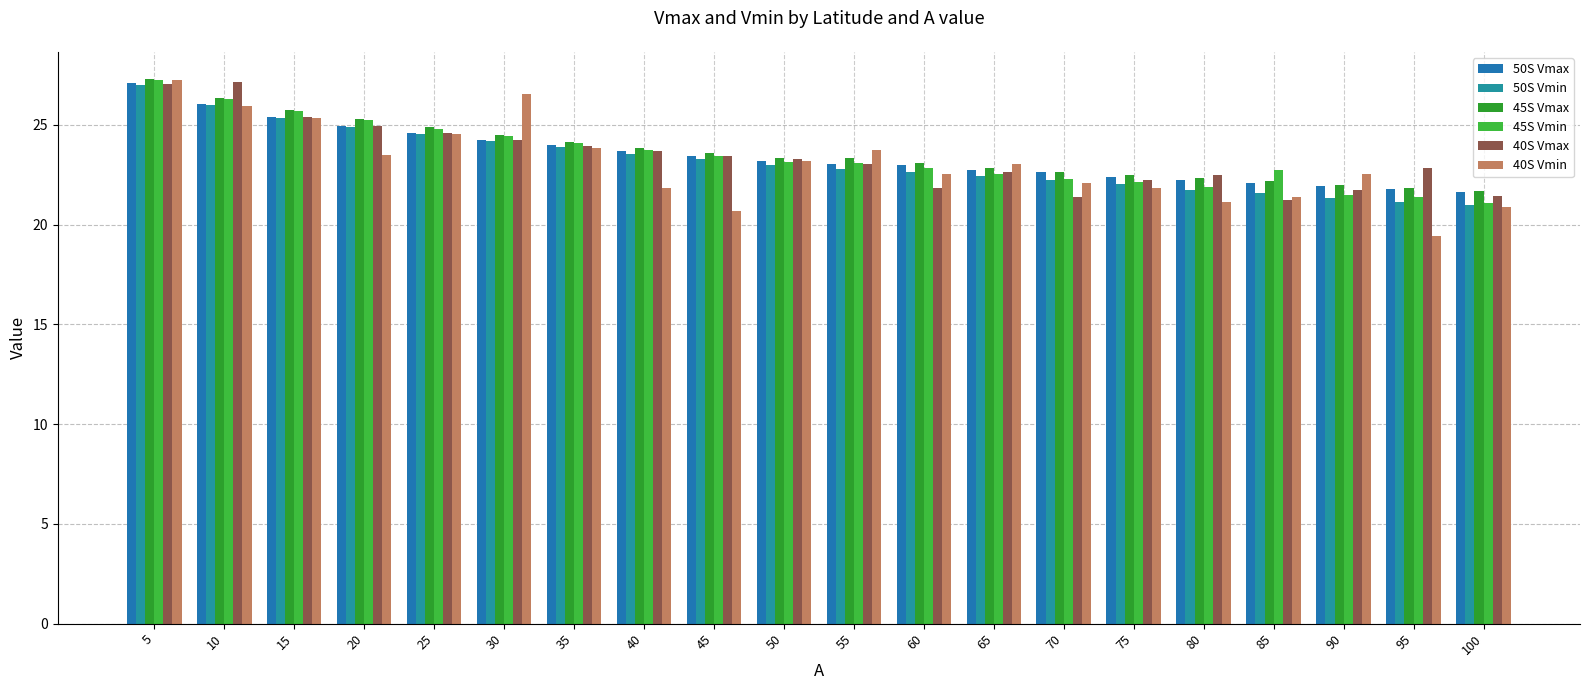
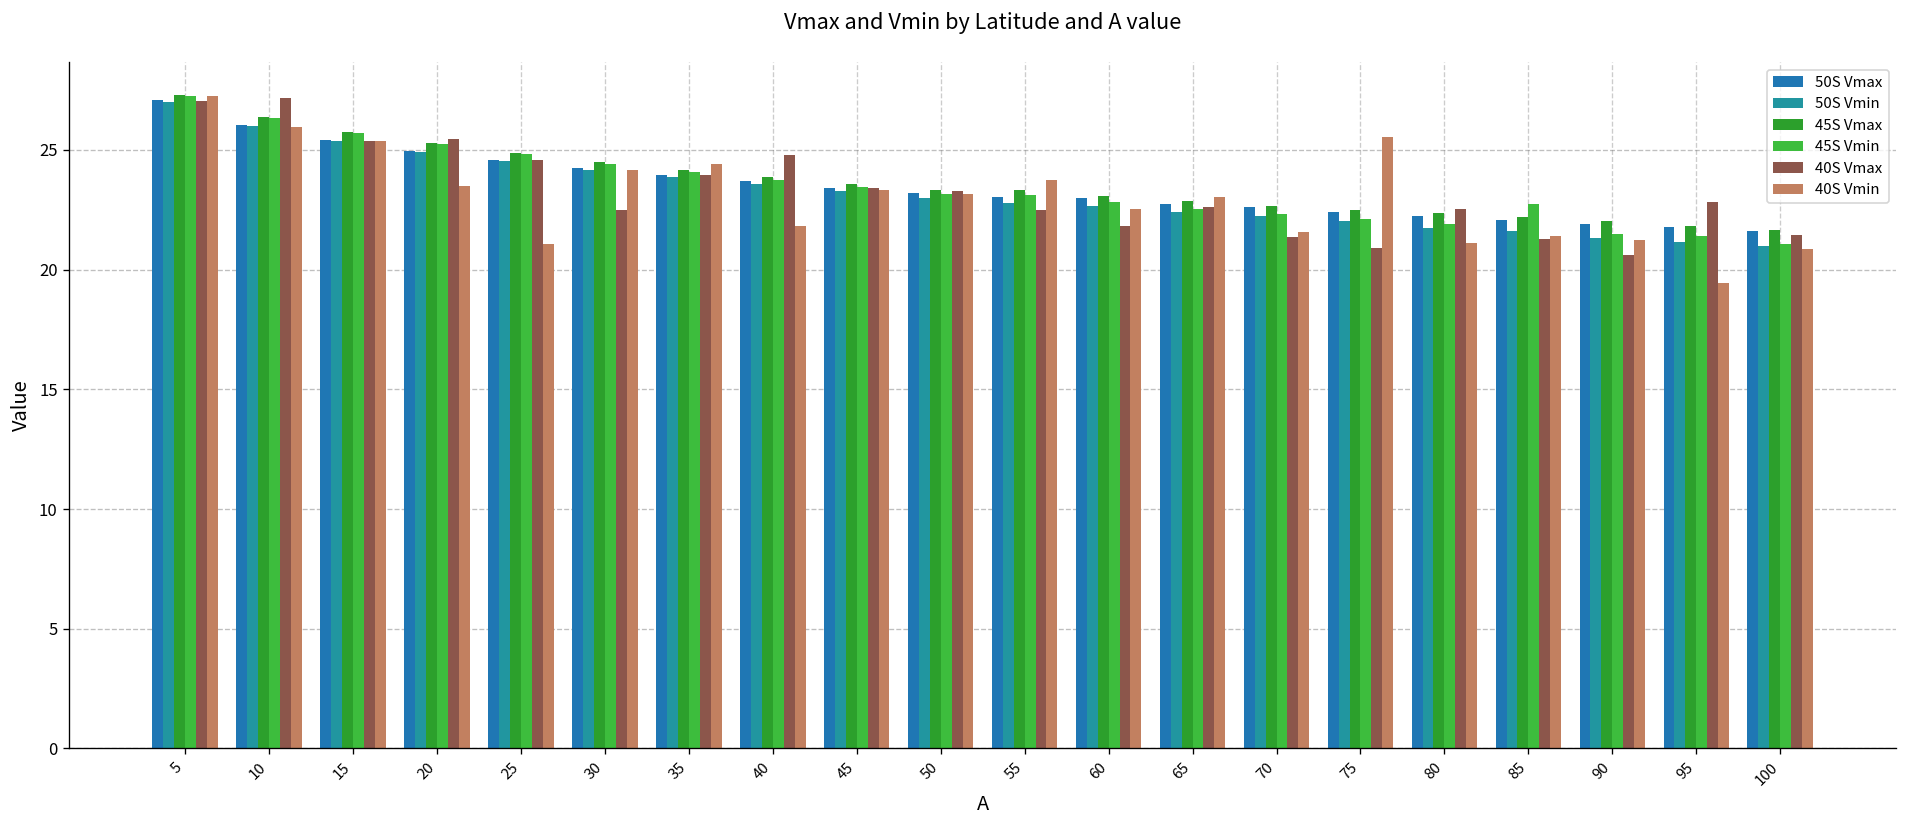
40S Vmax, 20: 24.9 -> 25.4
40S Vmin, 25: 24.5 -> 21.1
40S Vmax, 30: 24.3 -> 22.5
40S Vmin, 30: 26.6 -> 24.2
40S Vmin, 35: 23.9 -> 24.4
40S Vmax, 40: 23.7 -> 24.8
40S Vmin, 45: 20.7 -> 23.3
40S Vmax, 55: 23.1 -> 22.5
40S Vmin, 70: 22.1 -> 21.6
40S Vmax, 75: 22.3 -> 20.9
40S Vmin, 75: 21.9 -> 25.5
40S Vmax, 90: 21.8 -> 20.6
40S Vmin, 90: 22.6 -> 21.3
